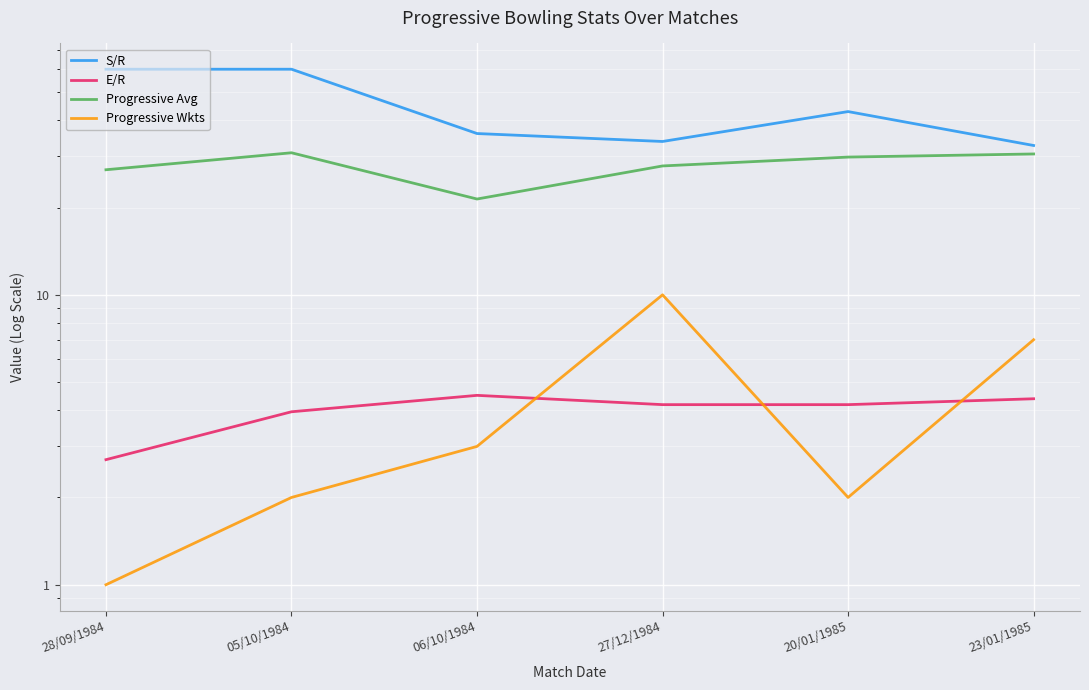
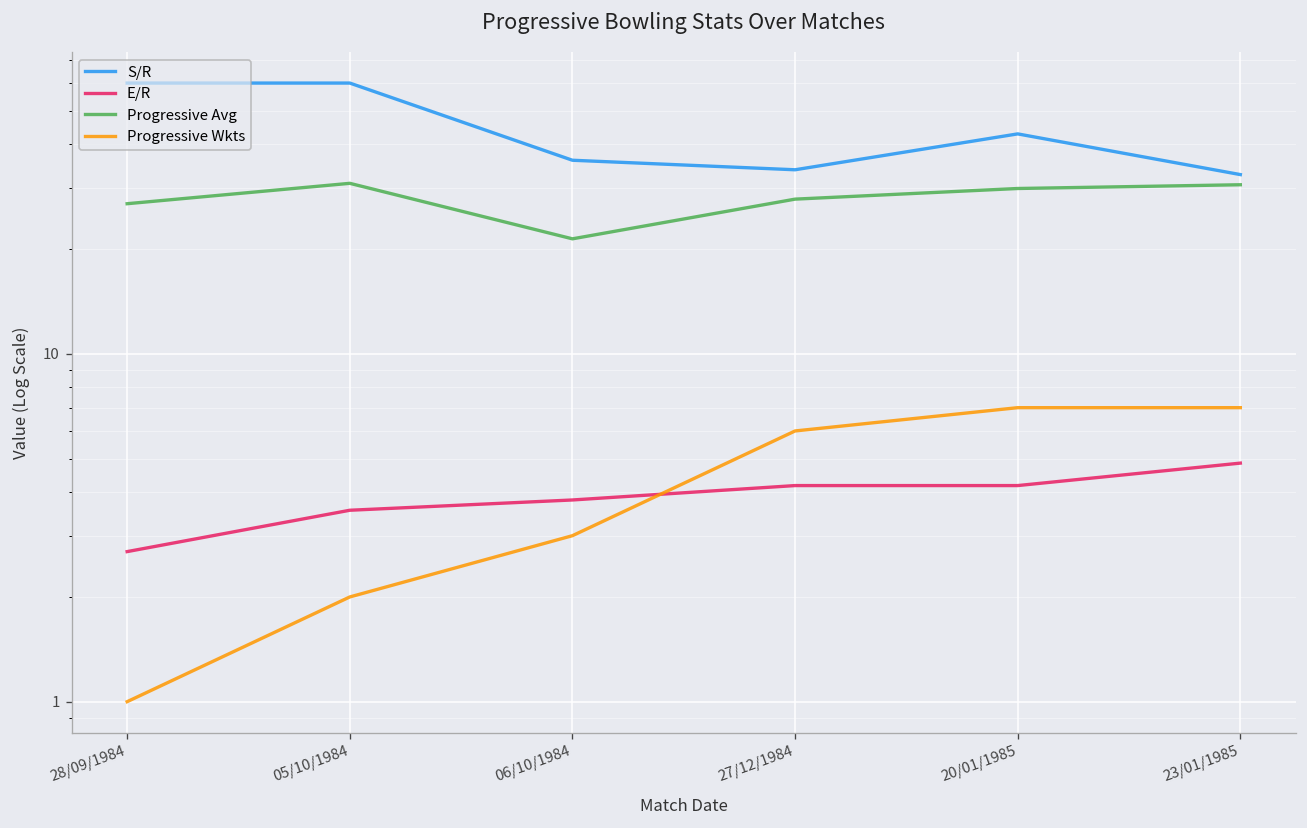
E/R, 05/10/1984: 4.0 -> 3.6
E/R, 06/10/1984: 4.5 -> 3.8
Progressive Wkts, 27/12/1984: 10 -> 6
Progressive Wkts, 20/01/1985: 2 -> 7
E/R, 23/01/1985: 4.4 -> 4.9
